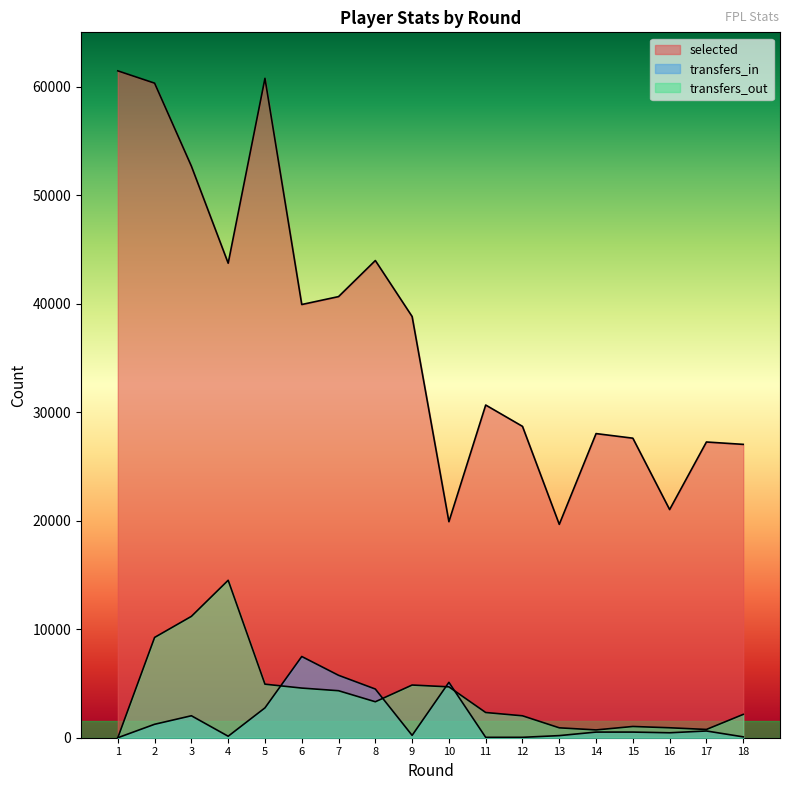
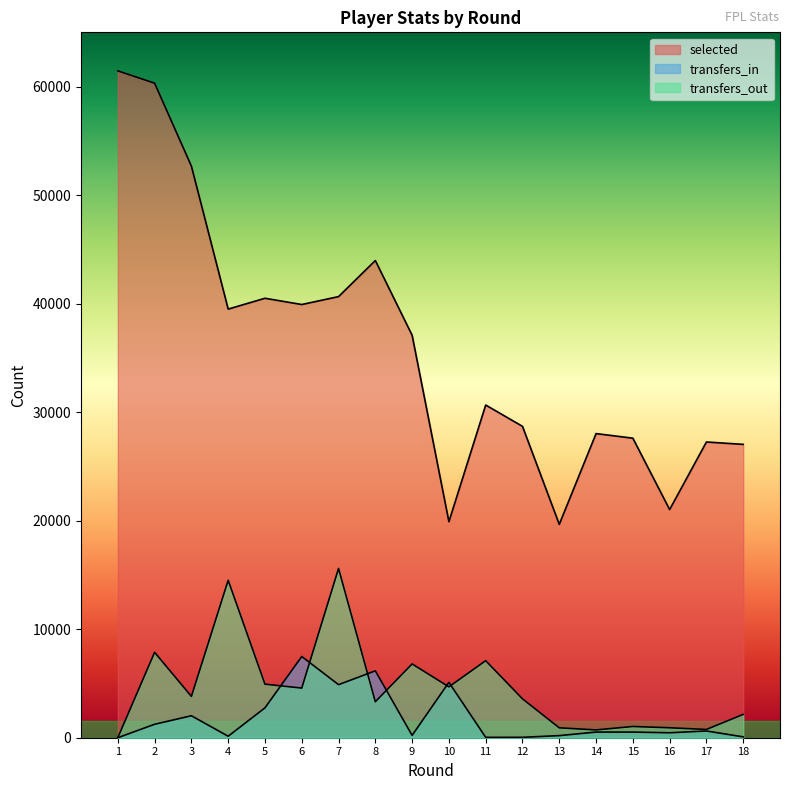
transfers_out, 2: 9200 -> 7900
transfers_out, 3: 11200 -> 3800
selected, 4: 43700 -> 39500
selected, 5: 60800 -> 40500
transfers_in, 7: 5800 -> 4900
transfers_out, 7: 4300 -> 15600
transfers_in, 8: 4500 -> 6200
selected, 9: 38800 -> 37100
transfers_out, 9: 4900 -> 6800
transfers_out, 11: 2300 -> 7100
transfers_out, 12: 2000 -> 3600
